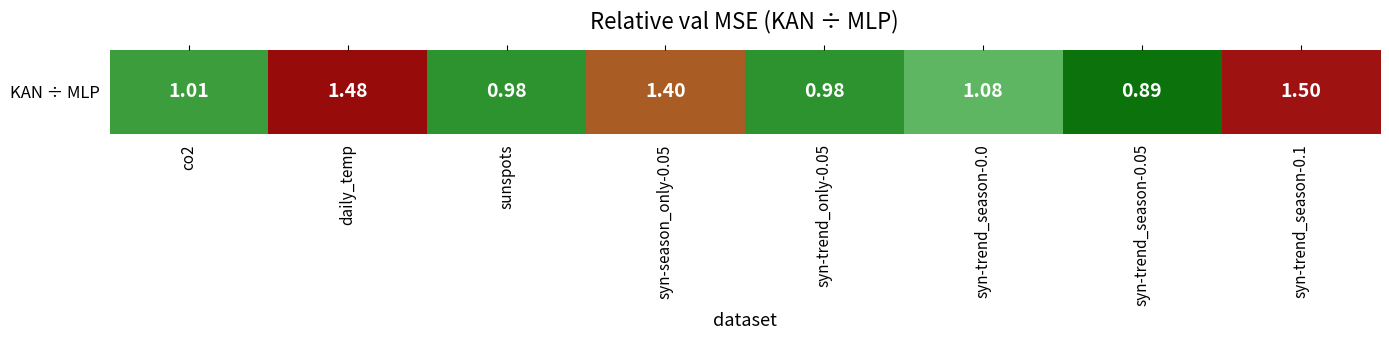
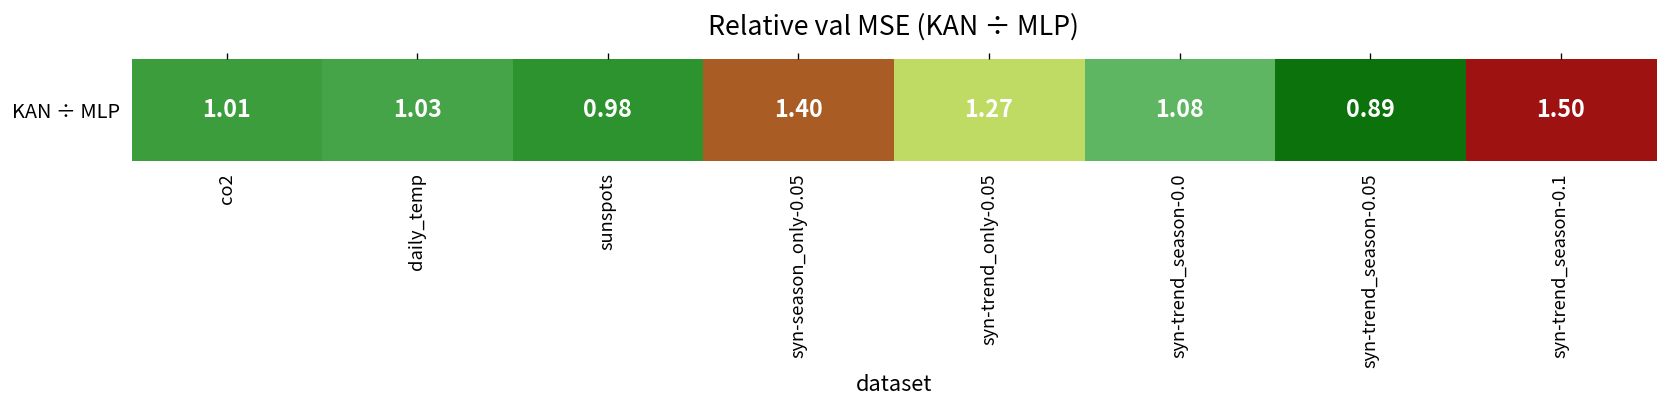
KAN ÷ MLP, daily_temp: 1.48 -> 1.03
KAN ÷ MLP, syn-trend_only-0.05: 0.98 -> 1.27
